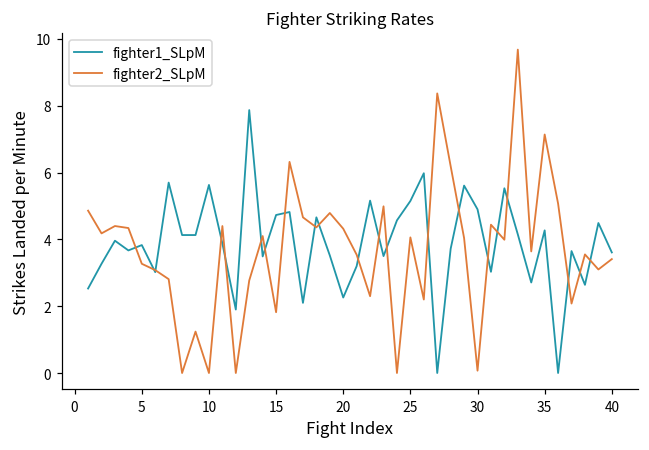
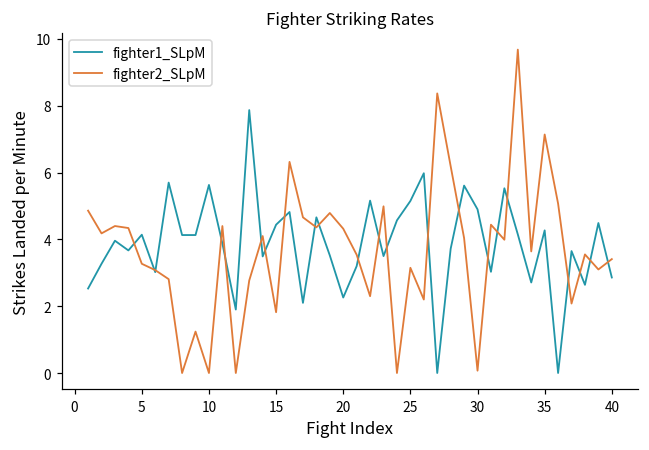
fighter1_SLpM, 5: 3.8 -> 4.1
fighter1_SLpM, 15: 4.7 -> 4.4
fighter2_SLpM, 25: 4.1 -> 3.2
fighter1_SLpM, 40: 3.6 -> 2.9
